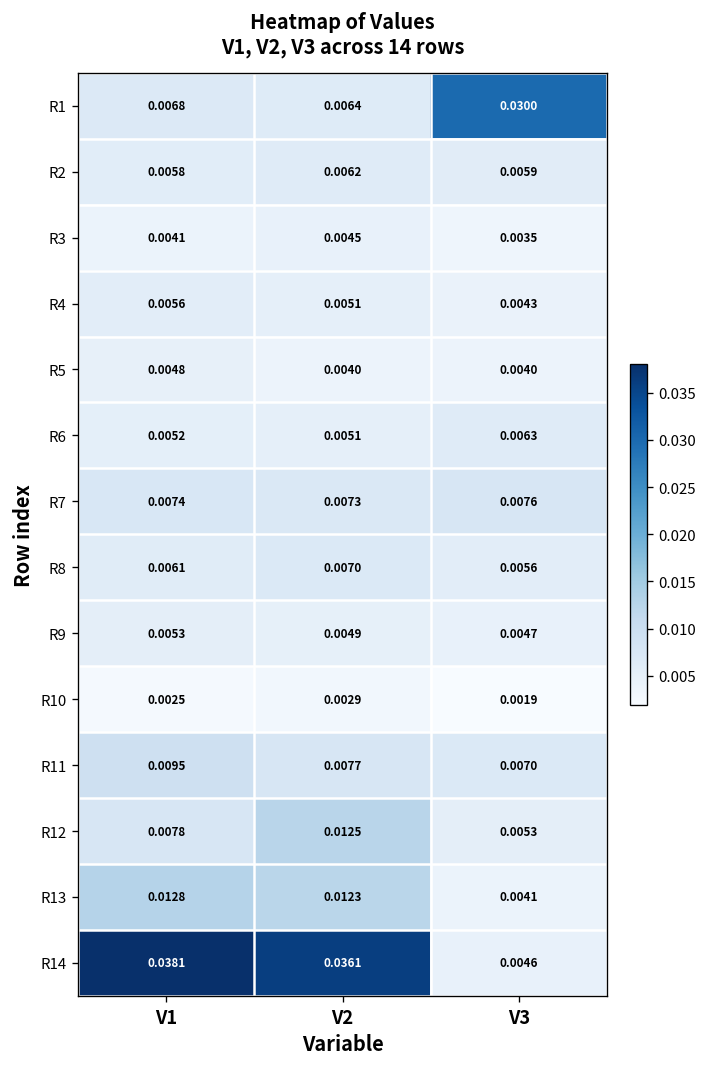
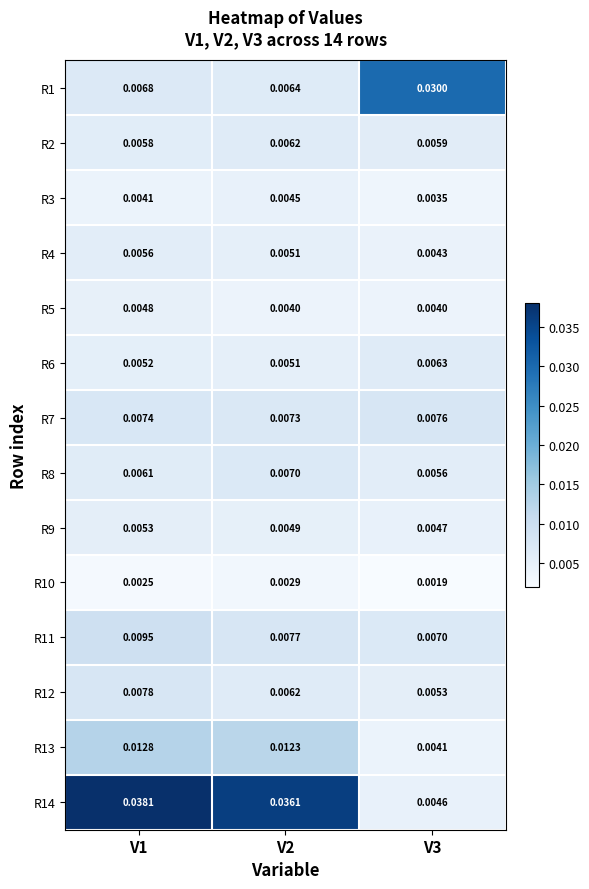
R12, V2: 0.0125 -> 0.0062
